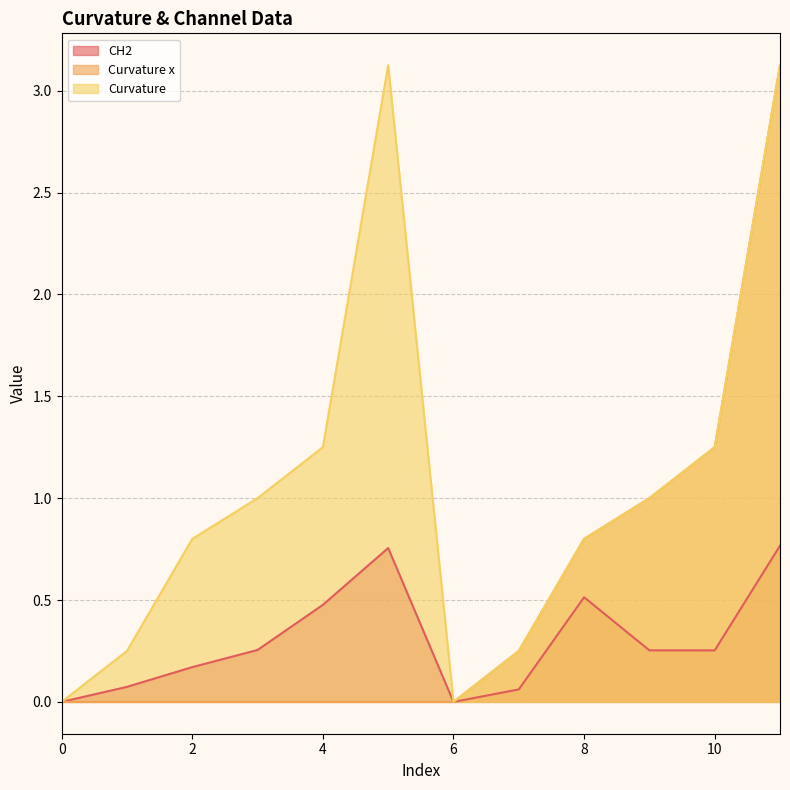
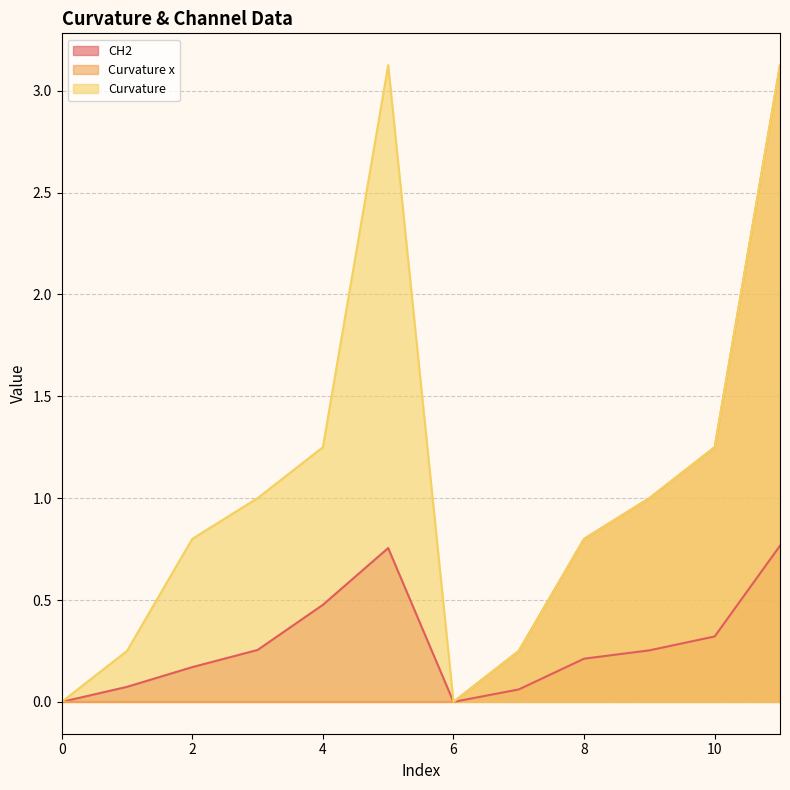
CH2, 8: 0.51 -> 0.21
CH2, 10: 0.25 -> 0.32
